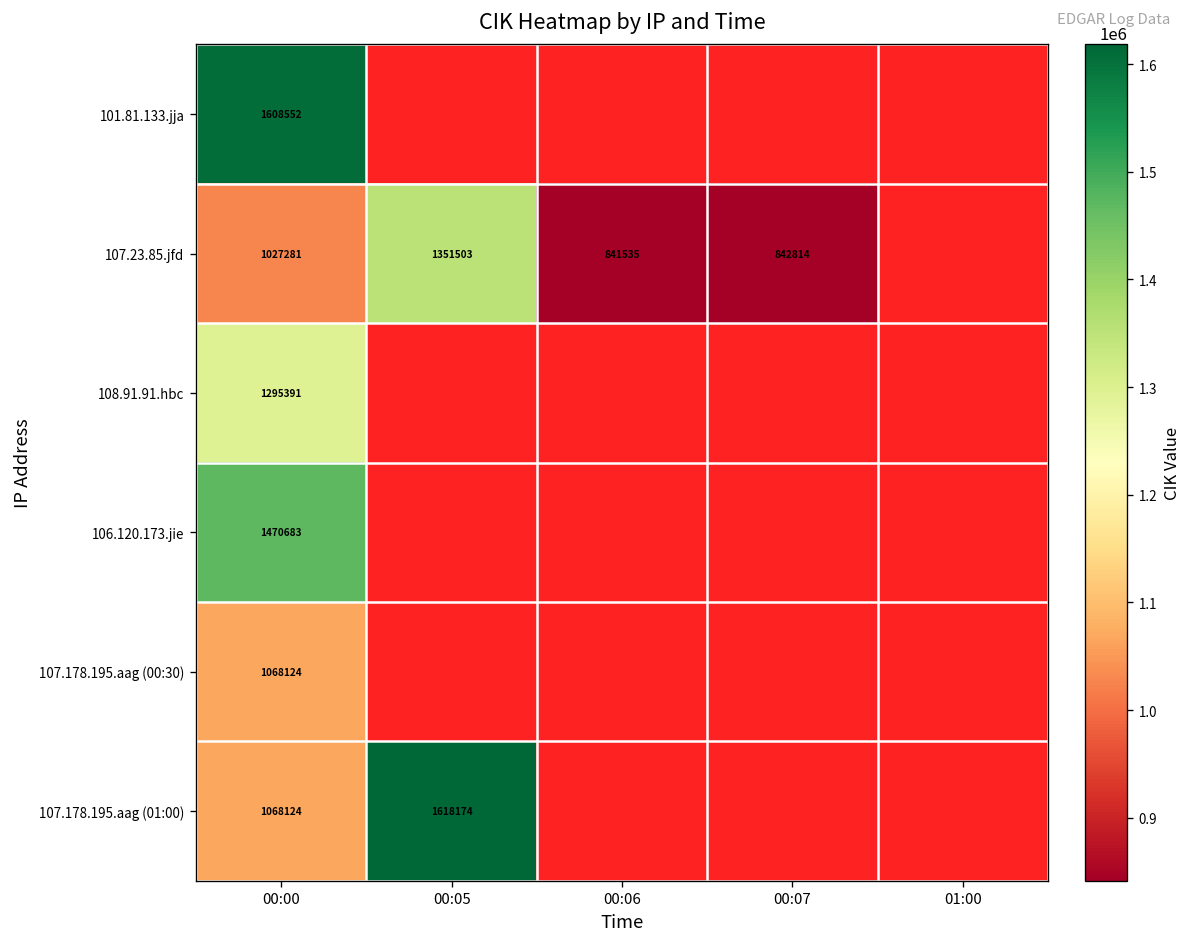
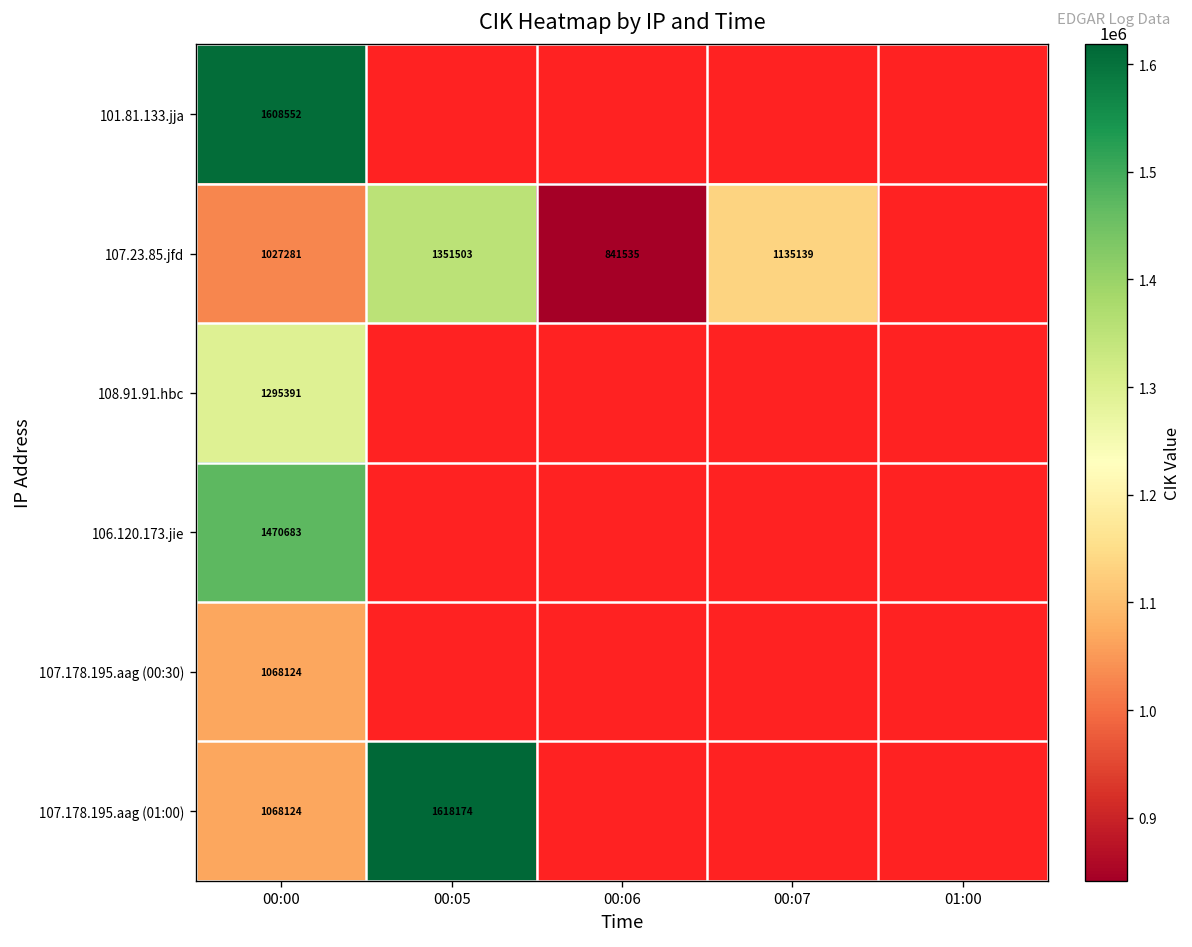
107.23.85.jfd, 00:07: 842814 -> 1135139
